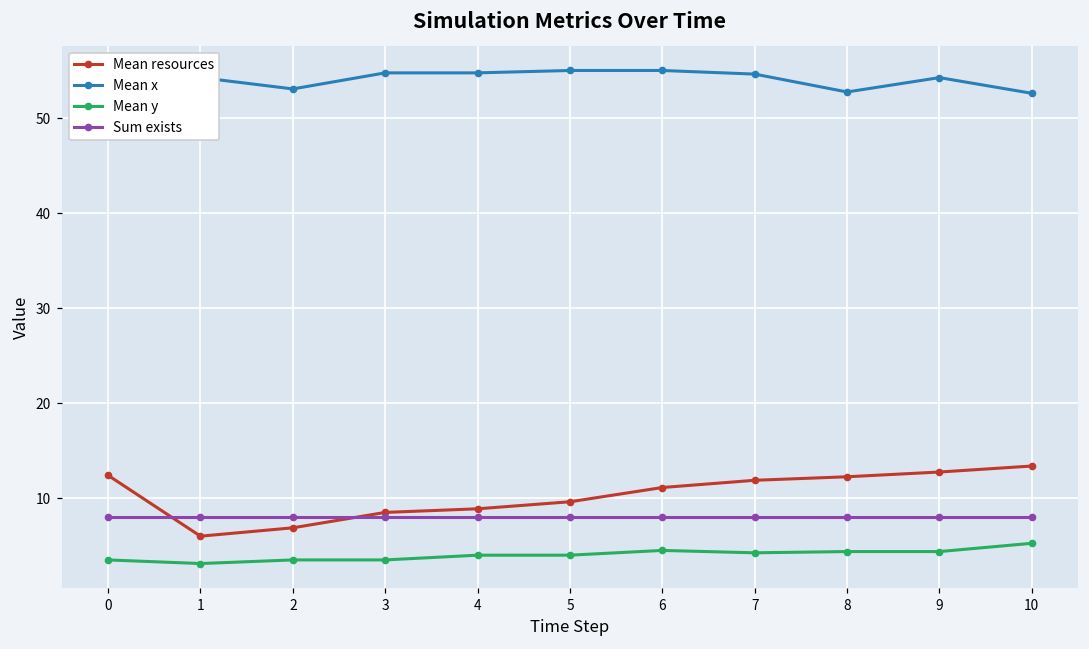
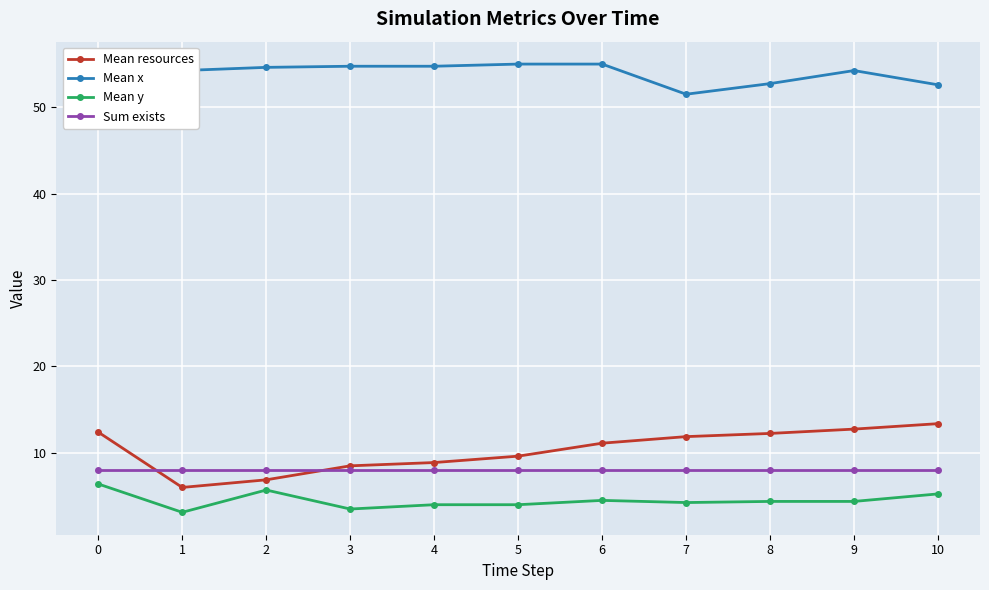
Mean y, 0: 4 -> 6
Mean x, 2: 53 -> 55
Mean y, 2: 4 -> 6
Mean x, 7: 55 -> 52
